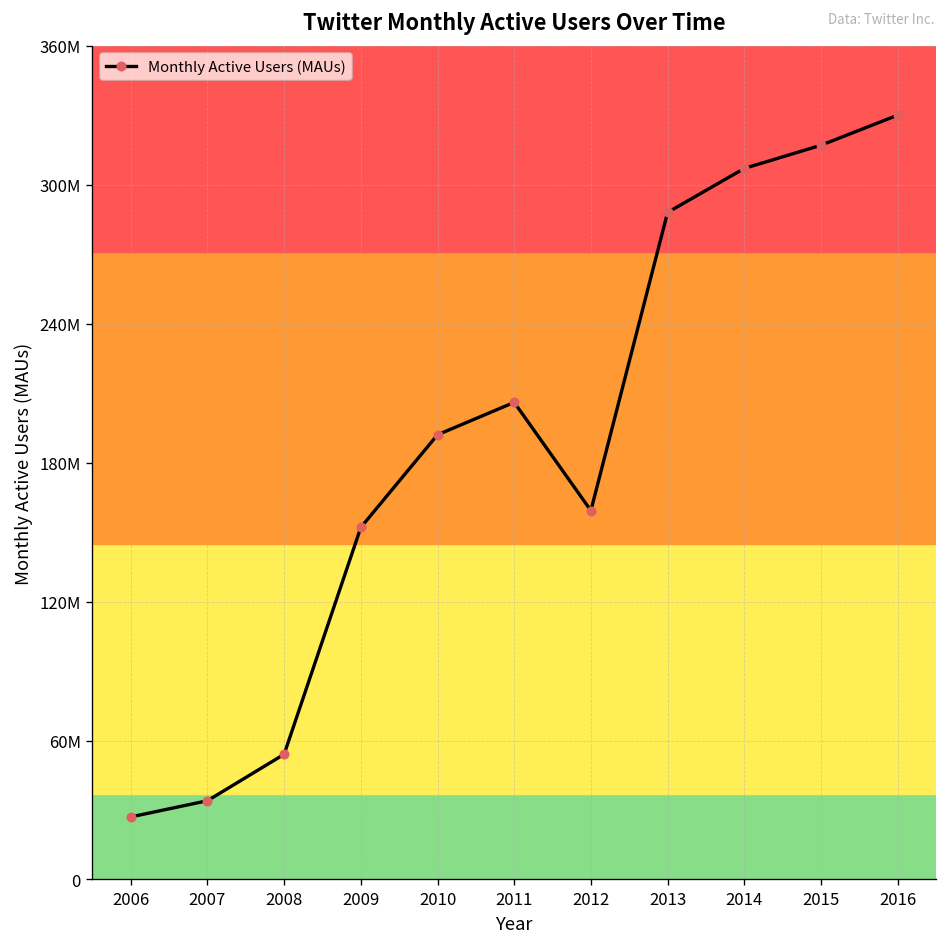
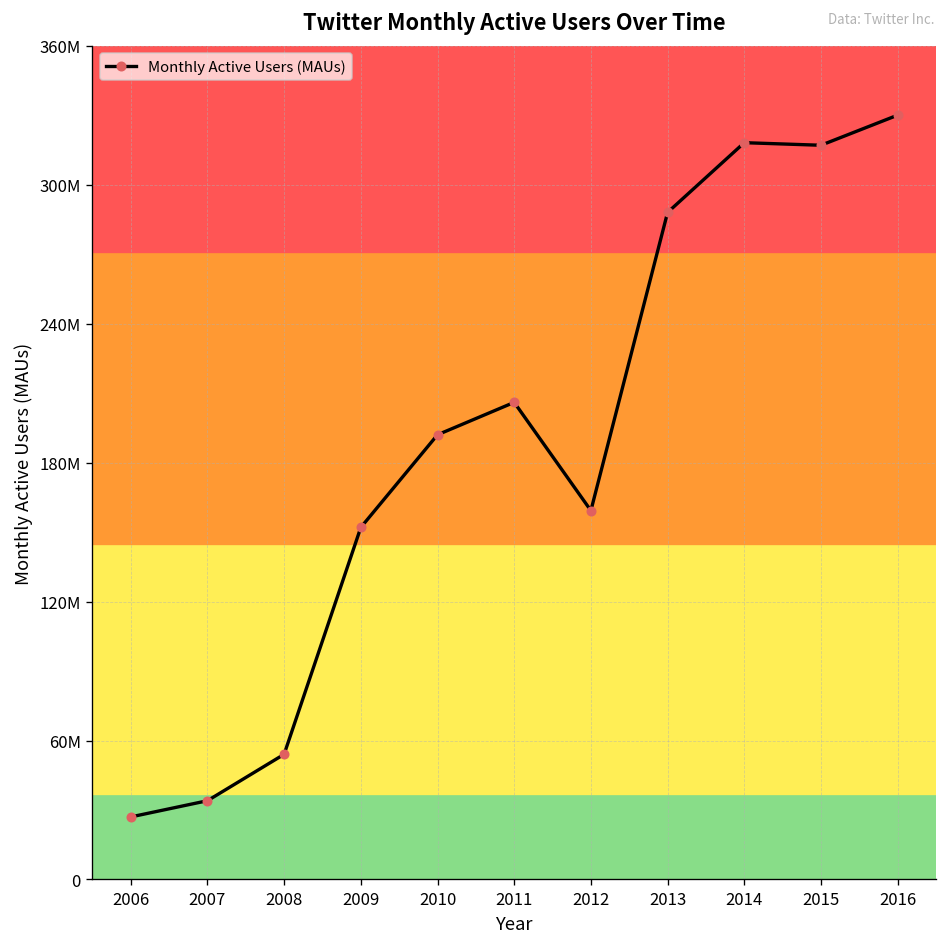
2014: 307000000 -> 318000000
